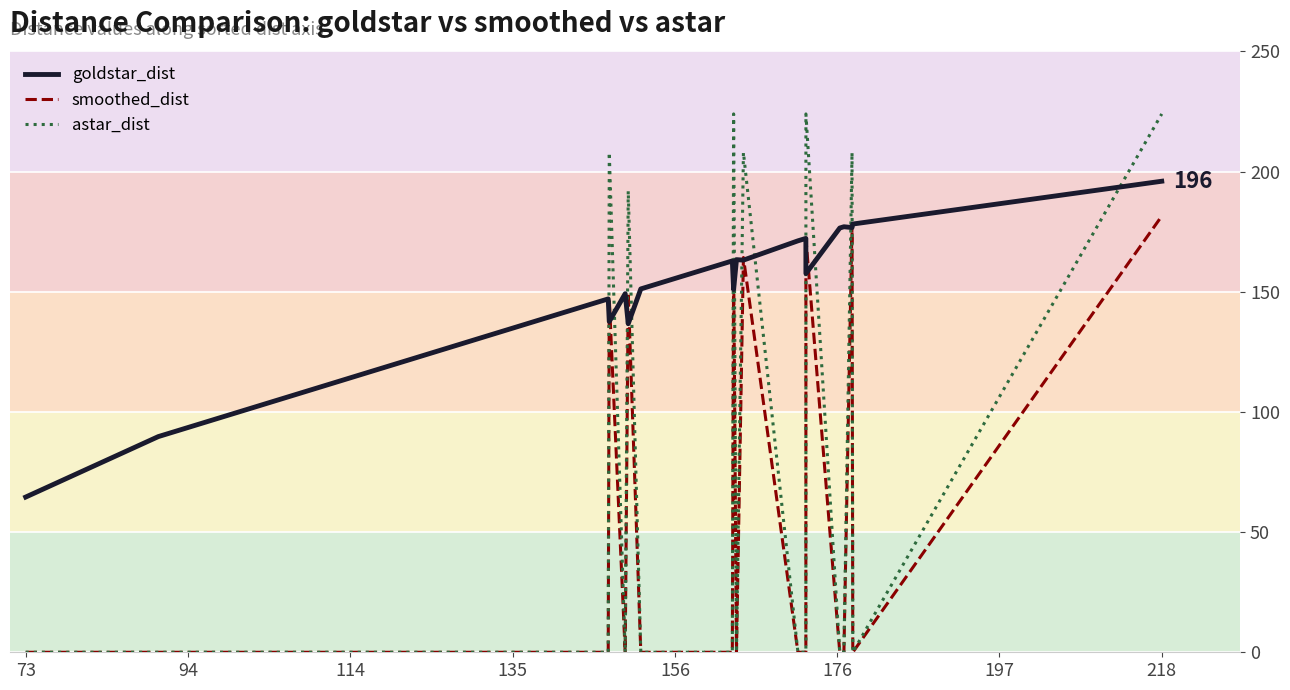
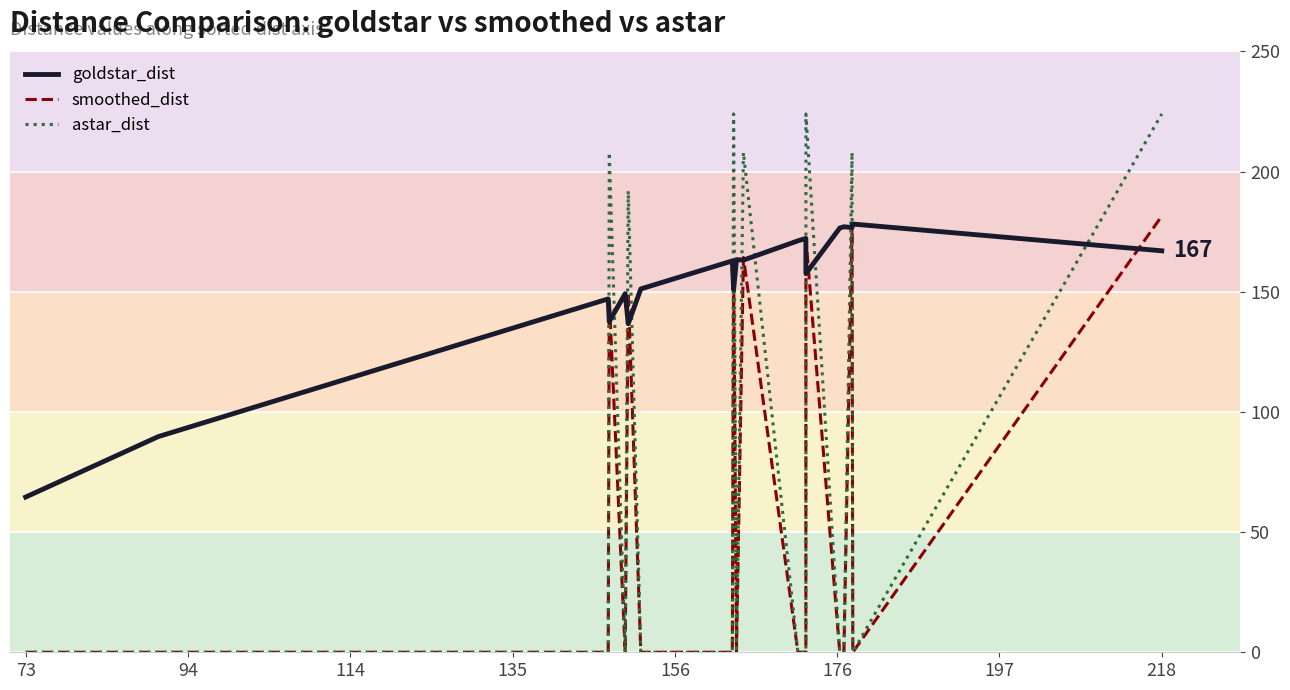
goldstar_dist, 218: 196 -> 167
